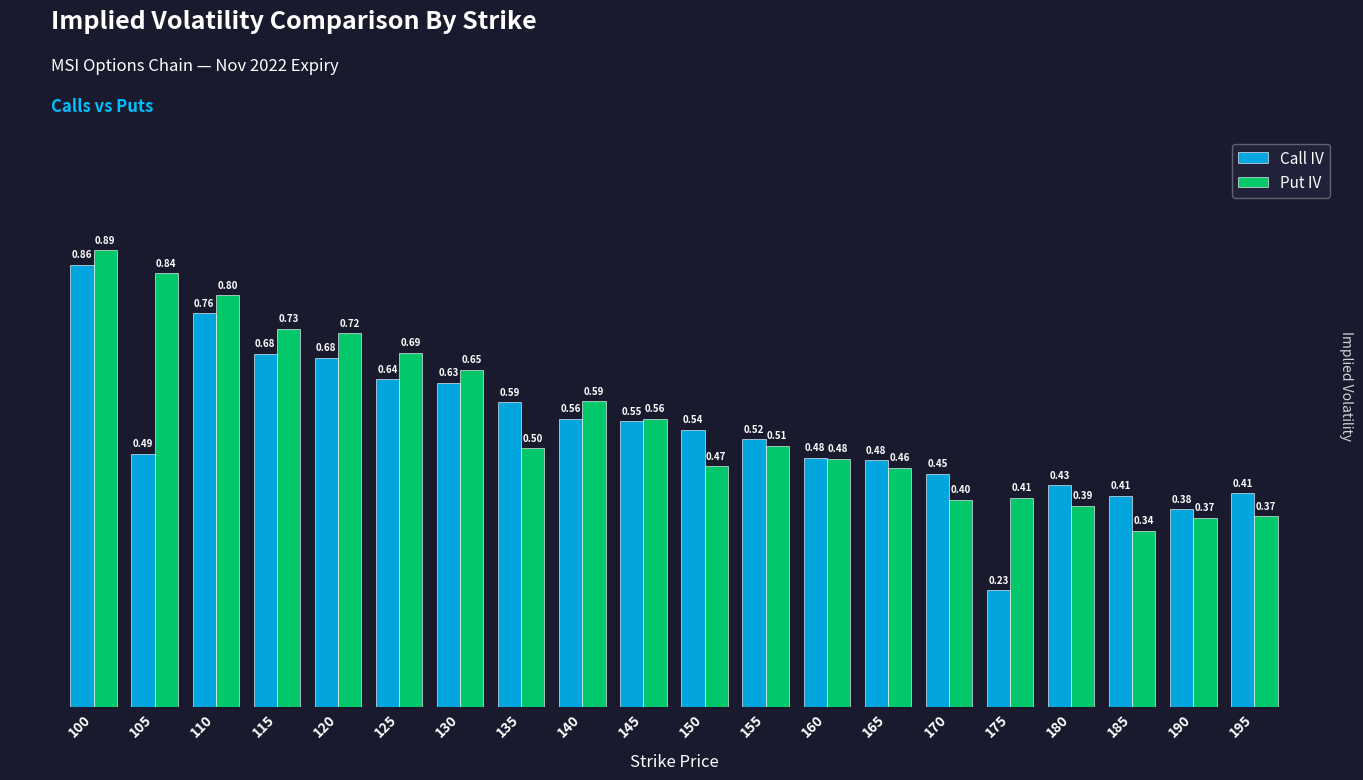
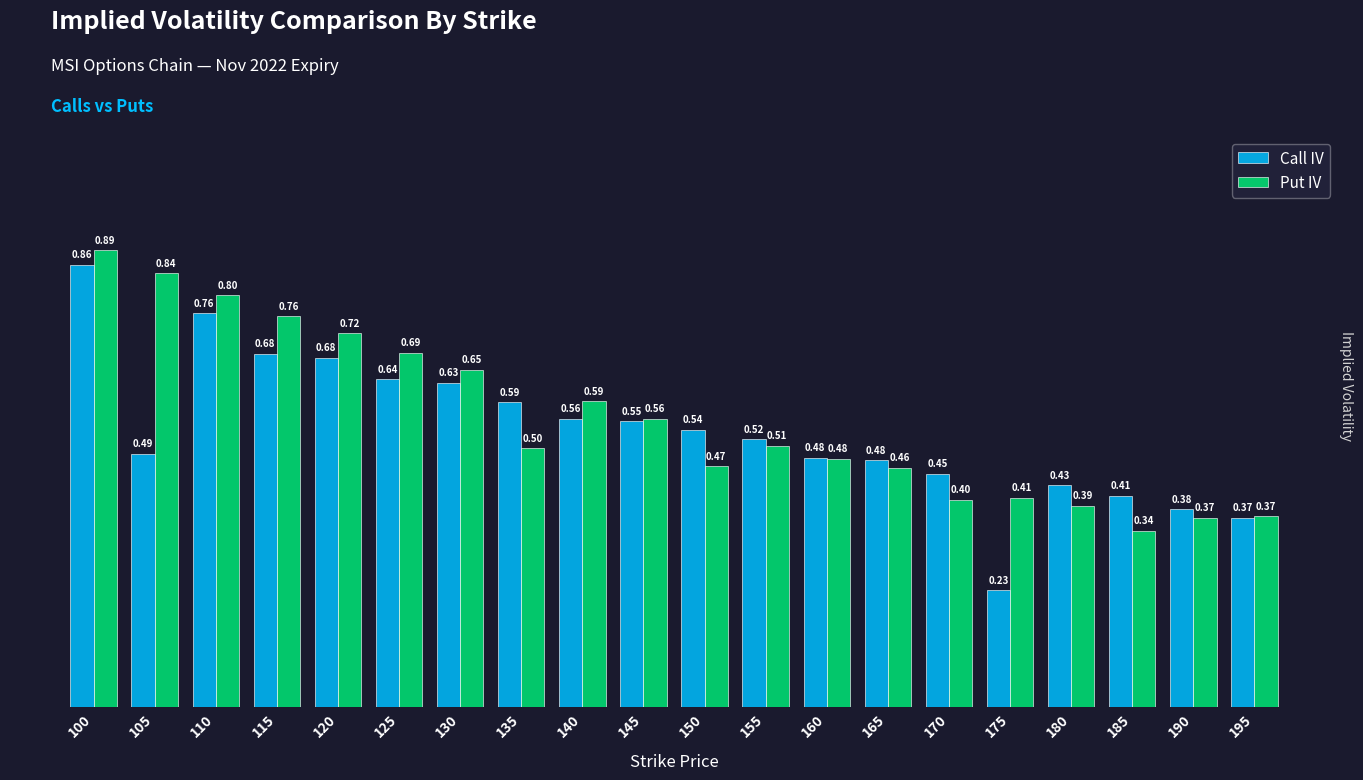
Put IV, 115: 0.73 -> 0.76
Call IV, 195: 0.41 -> 0.37
